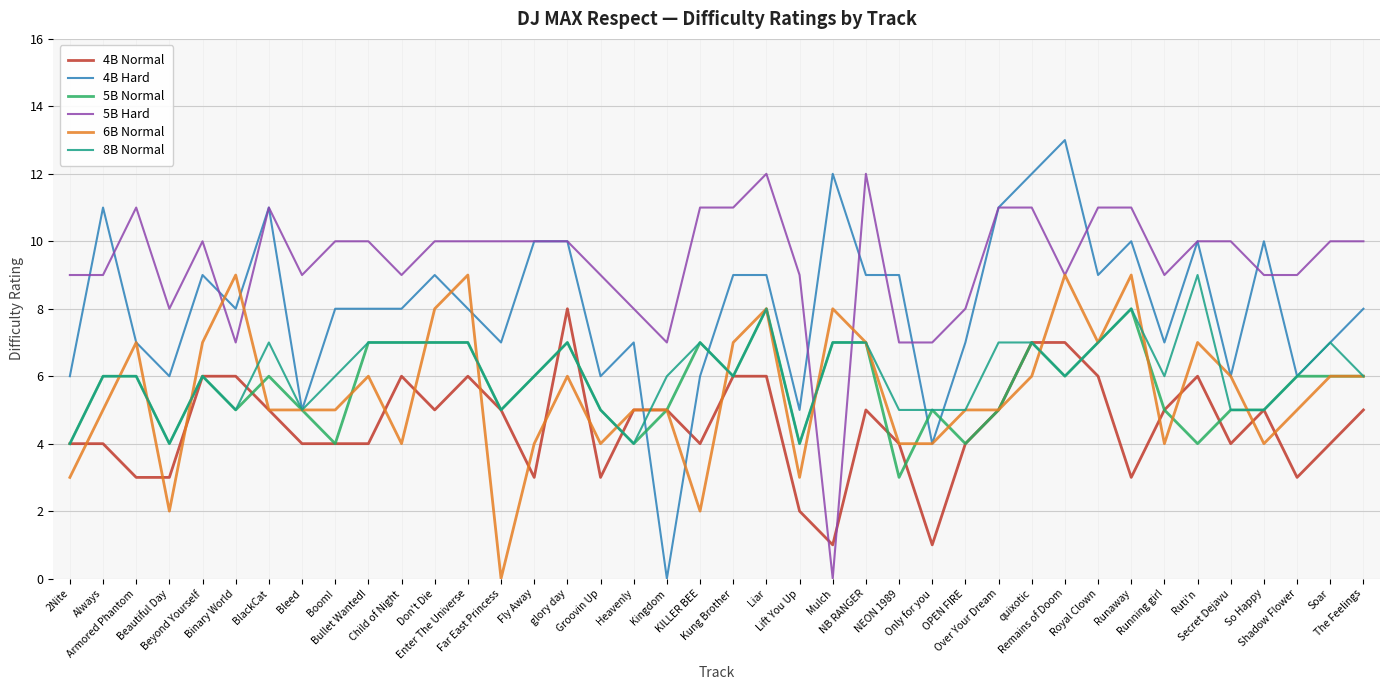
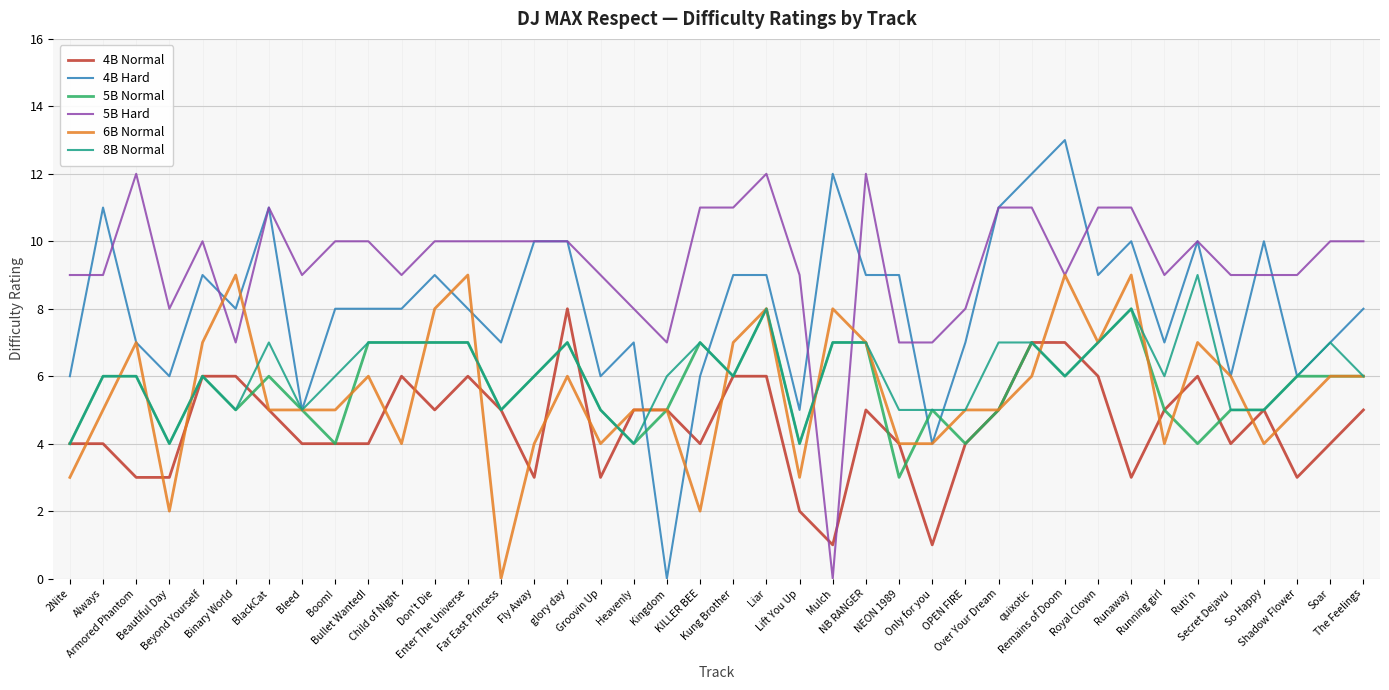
5B Hard, Armored Phantom: 11 -> 12
5B Hard, Secret Dejavu: 10 -> 9
